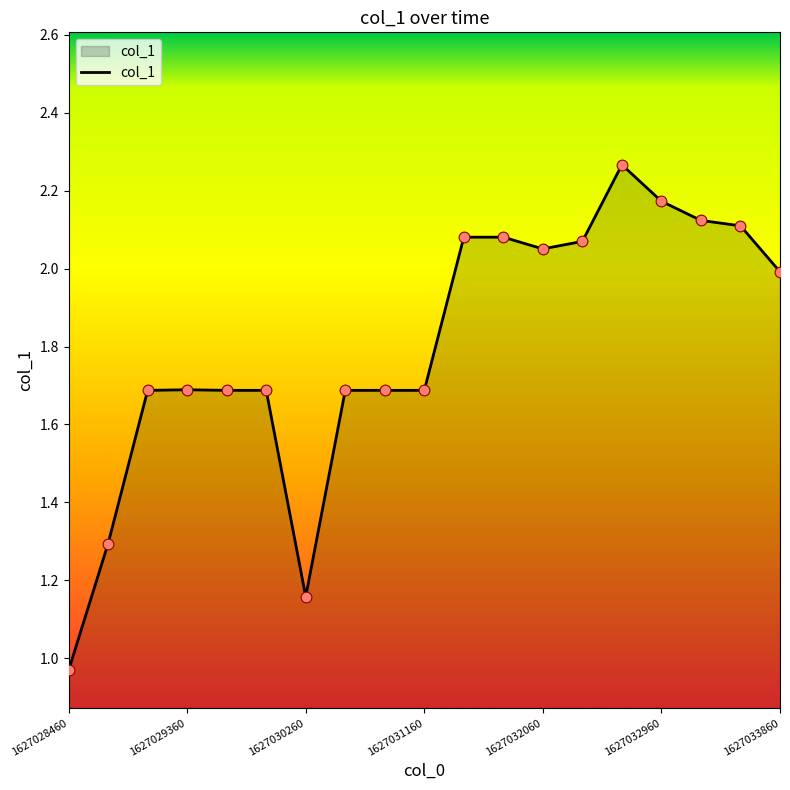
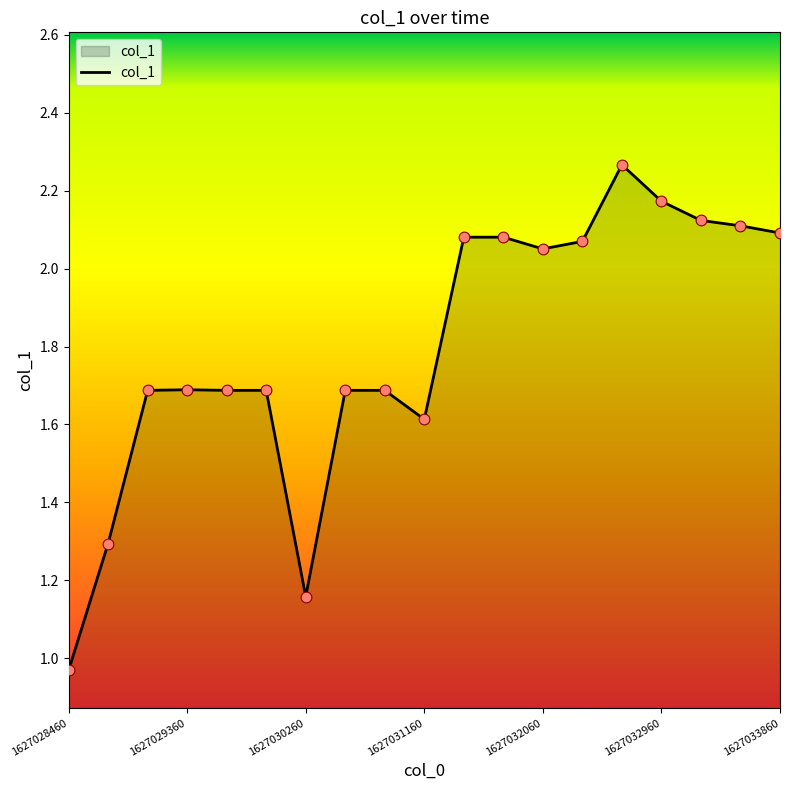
1627031160: 1.69 -> 1.61
1627033860: 1.99 -> 2.09
